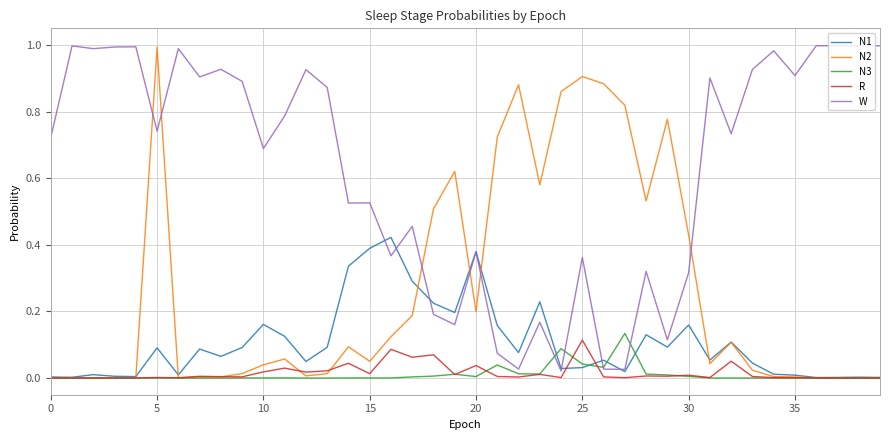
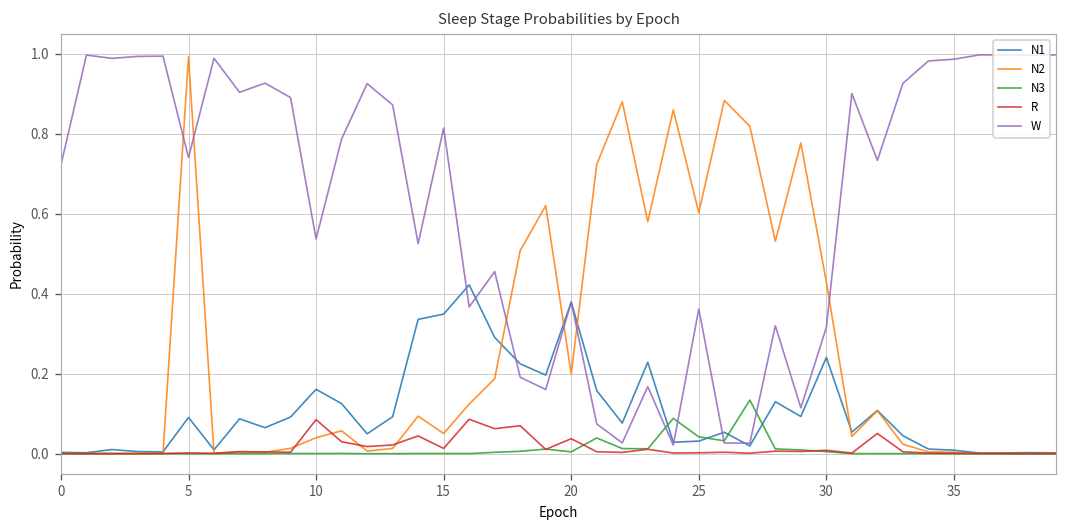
R, 10: 0.02 -> 0.09
W, 10: 0.69 -> 0.54
N1, 15: 0.39 -> 0.35
W, 15: 0.53 -> 0.81
N2, 25: 0.91 -> 0.60
R, 25: 0.11 -> 0.00
N1, 30: 0.16 -> 0.24
W, 35: 0.91 -> 0.99
